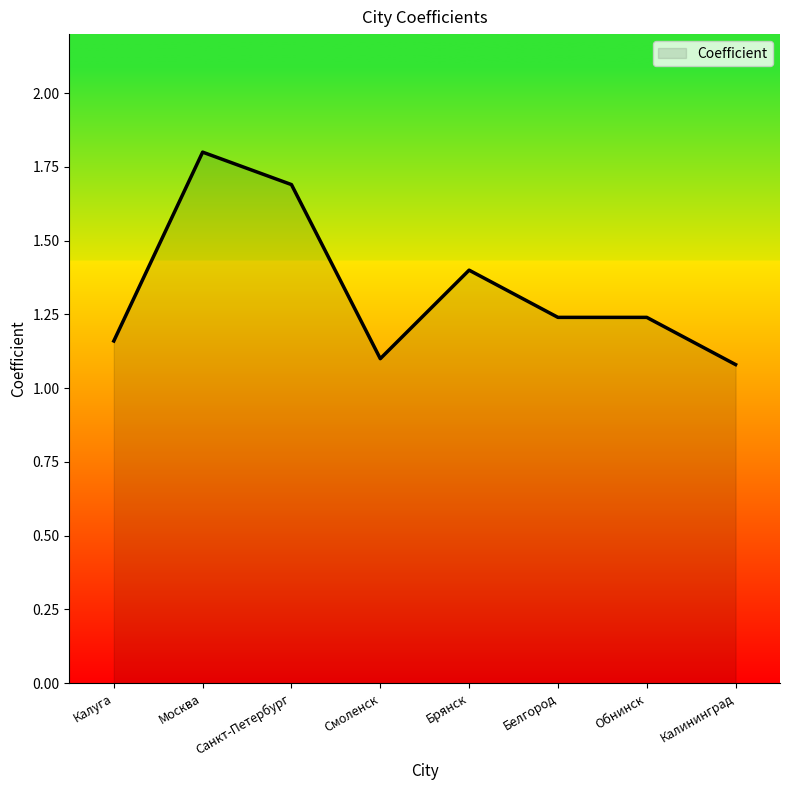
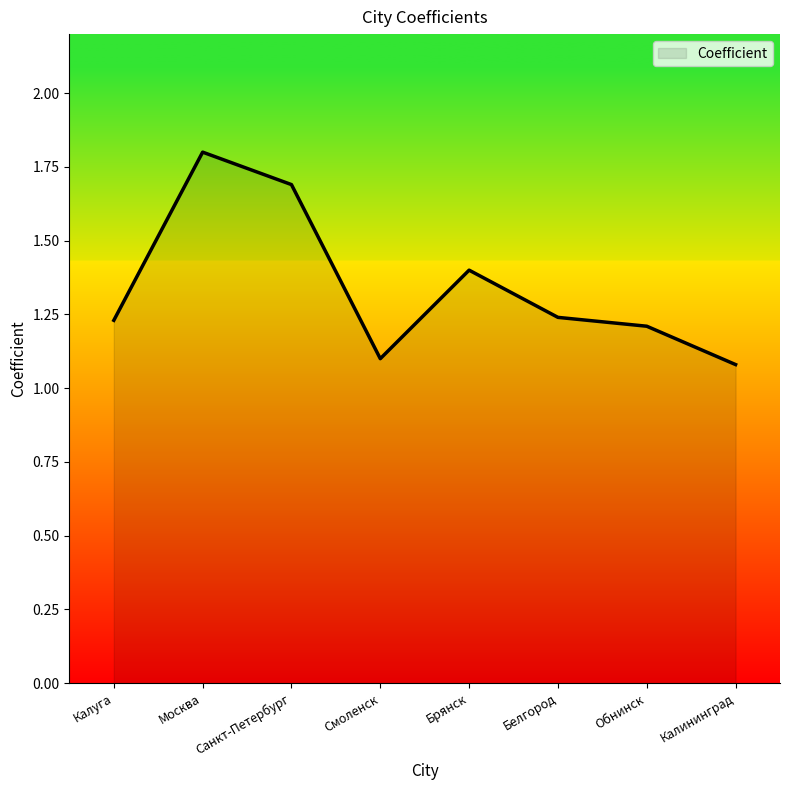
Калуга: 1.16 -> 1.23
Обнинск: 1.24 -> 1.21
